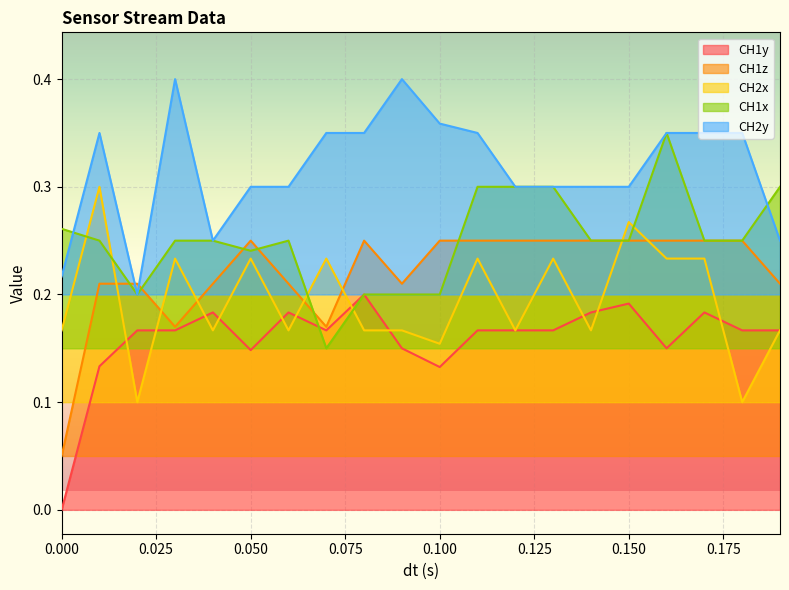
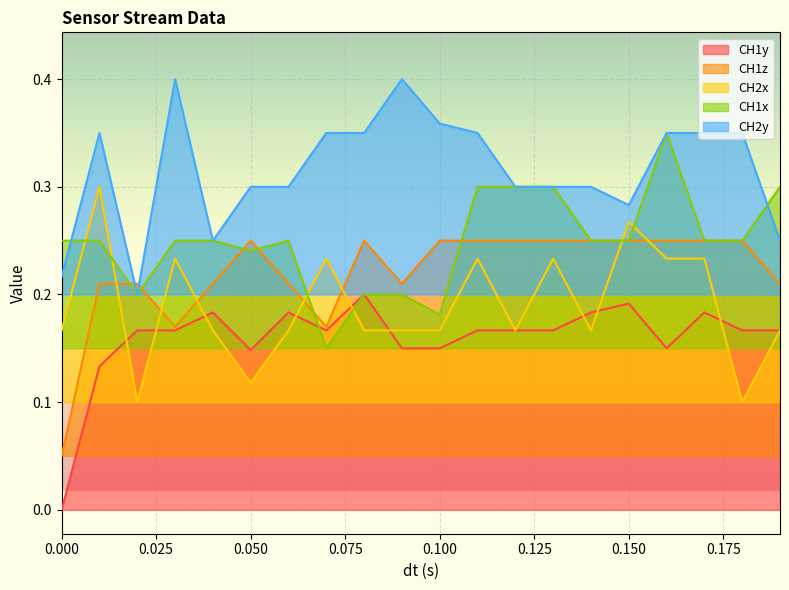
CH1x, 0.000: 0.261 -> 0.250
CH2x, 0.050: 0.233 -> 0.118
CH1y, 0.100: 0.133 -> 0.150
CH2x, 0.100: 0.154 -> 0.167
CH1x, 0.100: 0.200 -> 0.181
CH2y, 0.150: 0.300 -> 0.283
